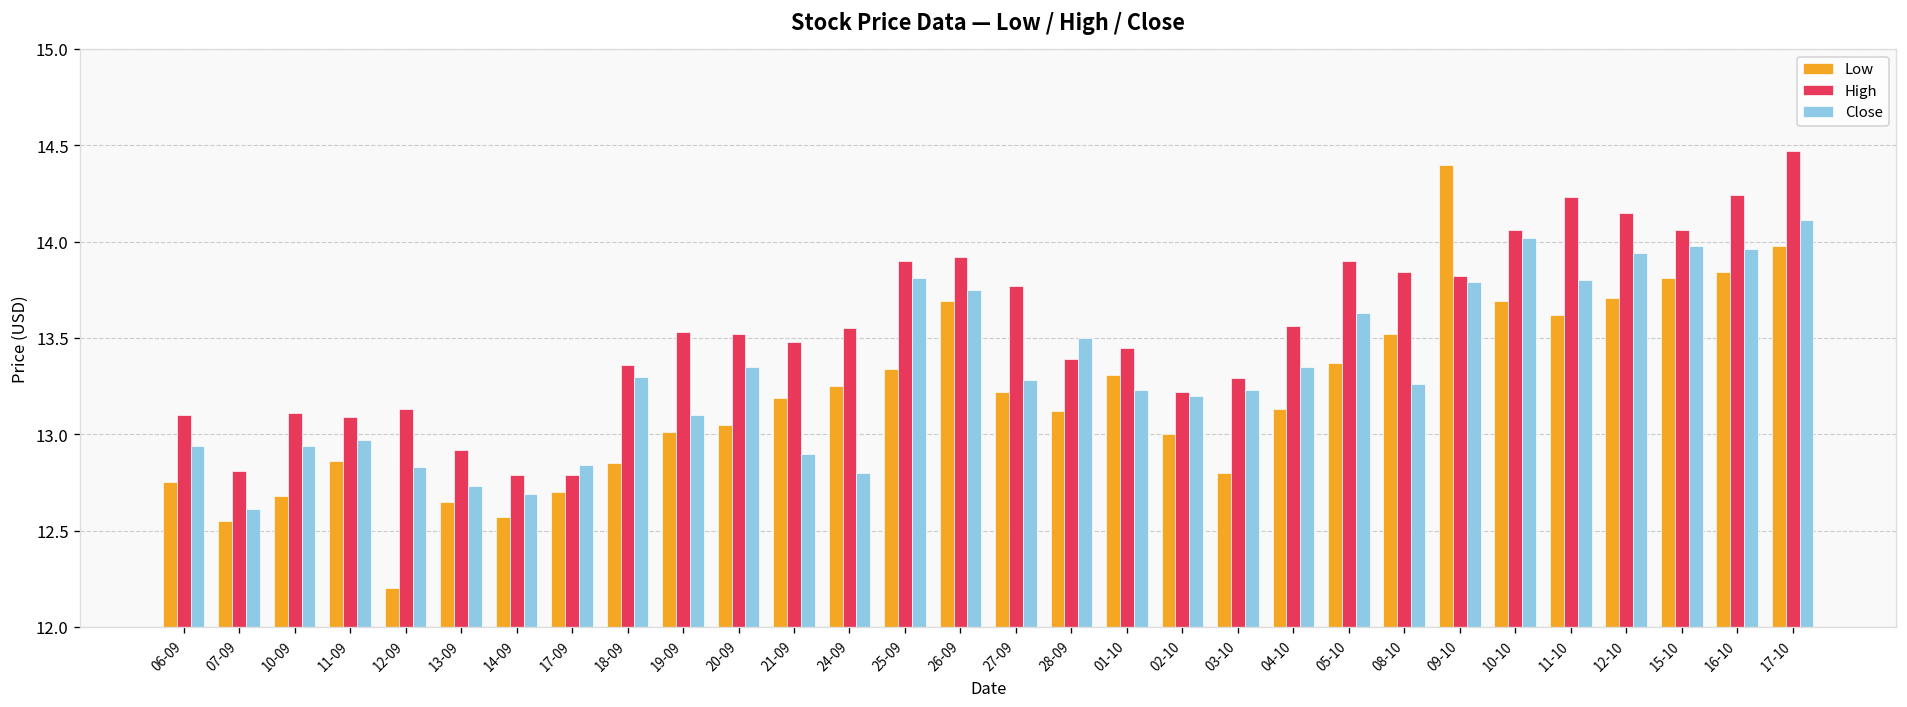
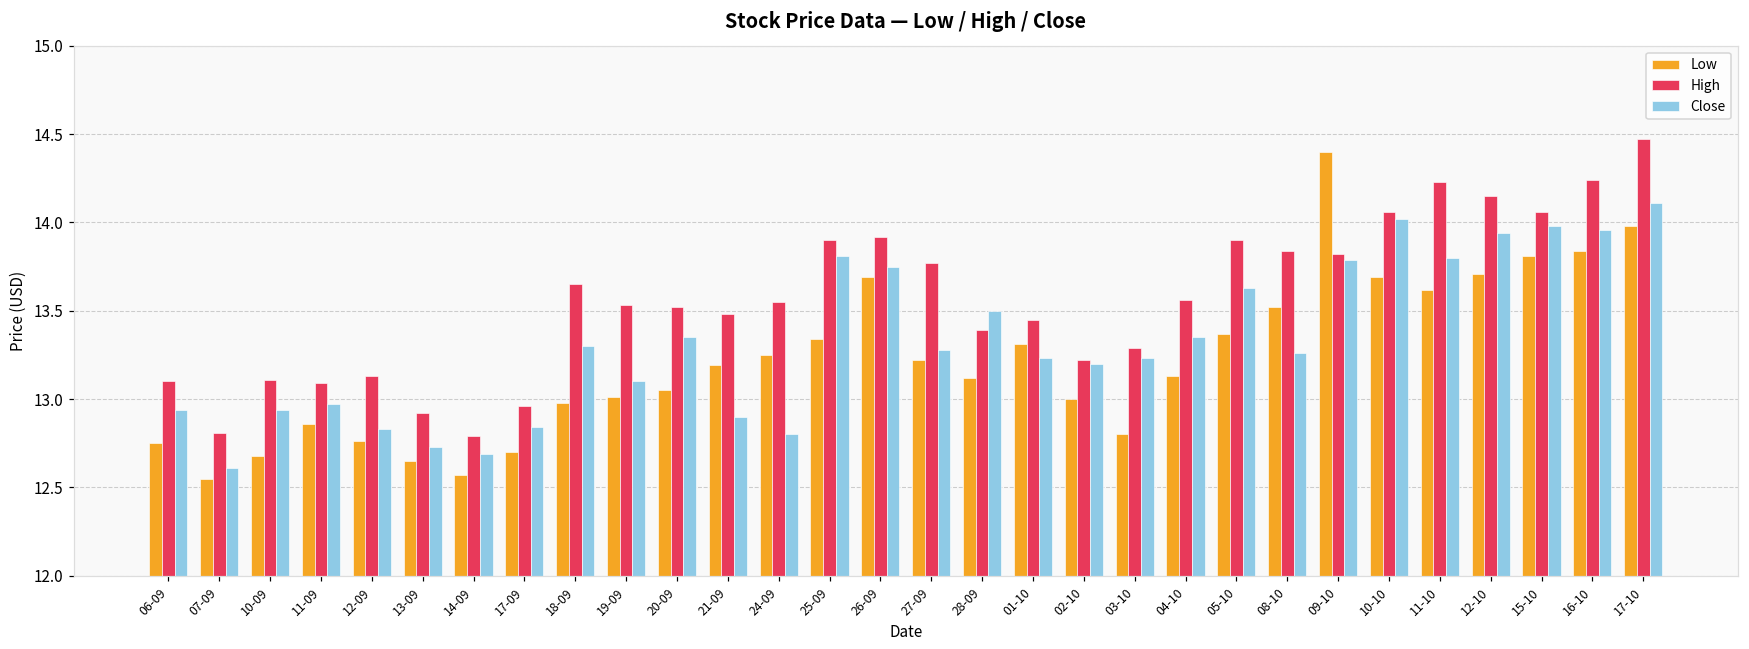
Low, 12-09: 12.20 -> 12.76
High, 17-09: 12.79 -> 12.96
Low, 18-09: 12.85 -> 12.98
High, 18-09: 13.36 -> 13.65
